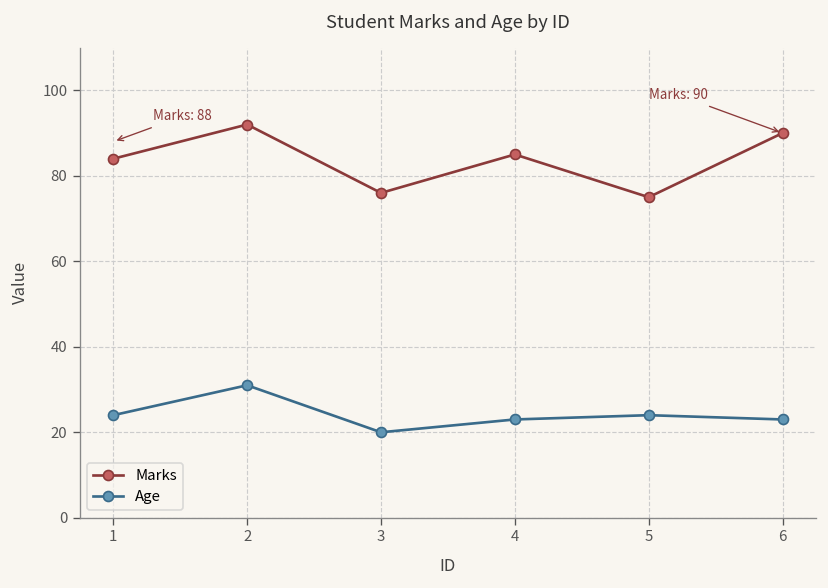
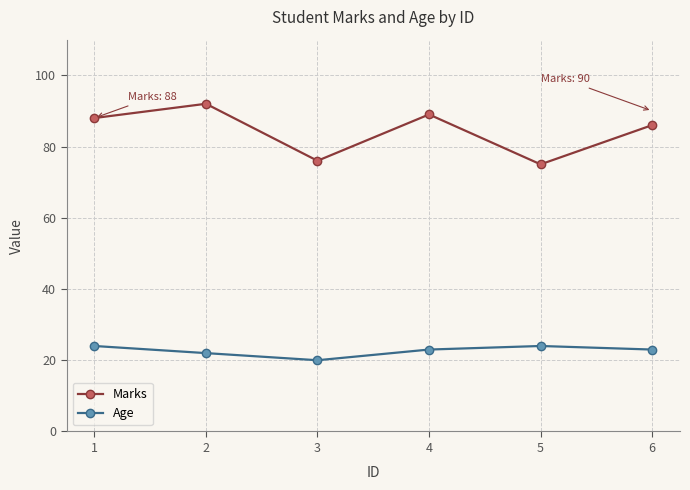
Marks, 1: 84 -> 88
Age, 2: 31 -> 22
Marks, 4: 85 -> 89
Marks, 6: 90 -> 86
